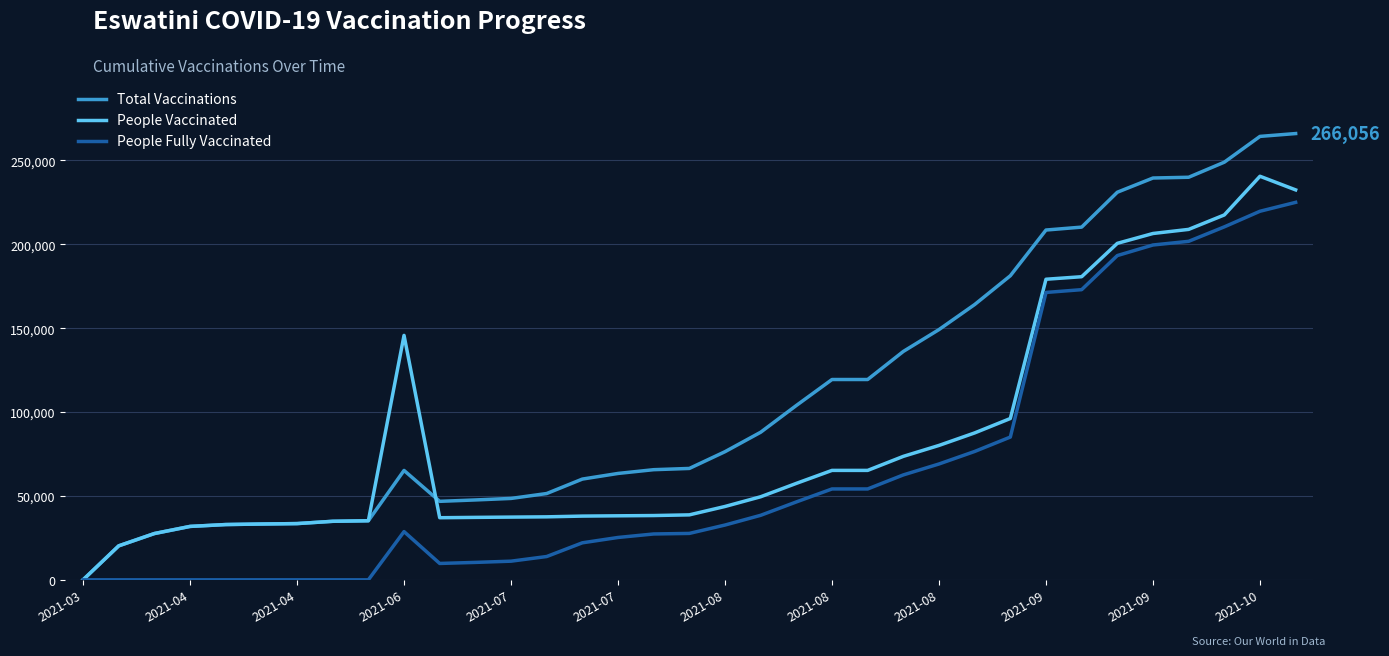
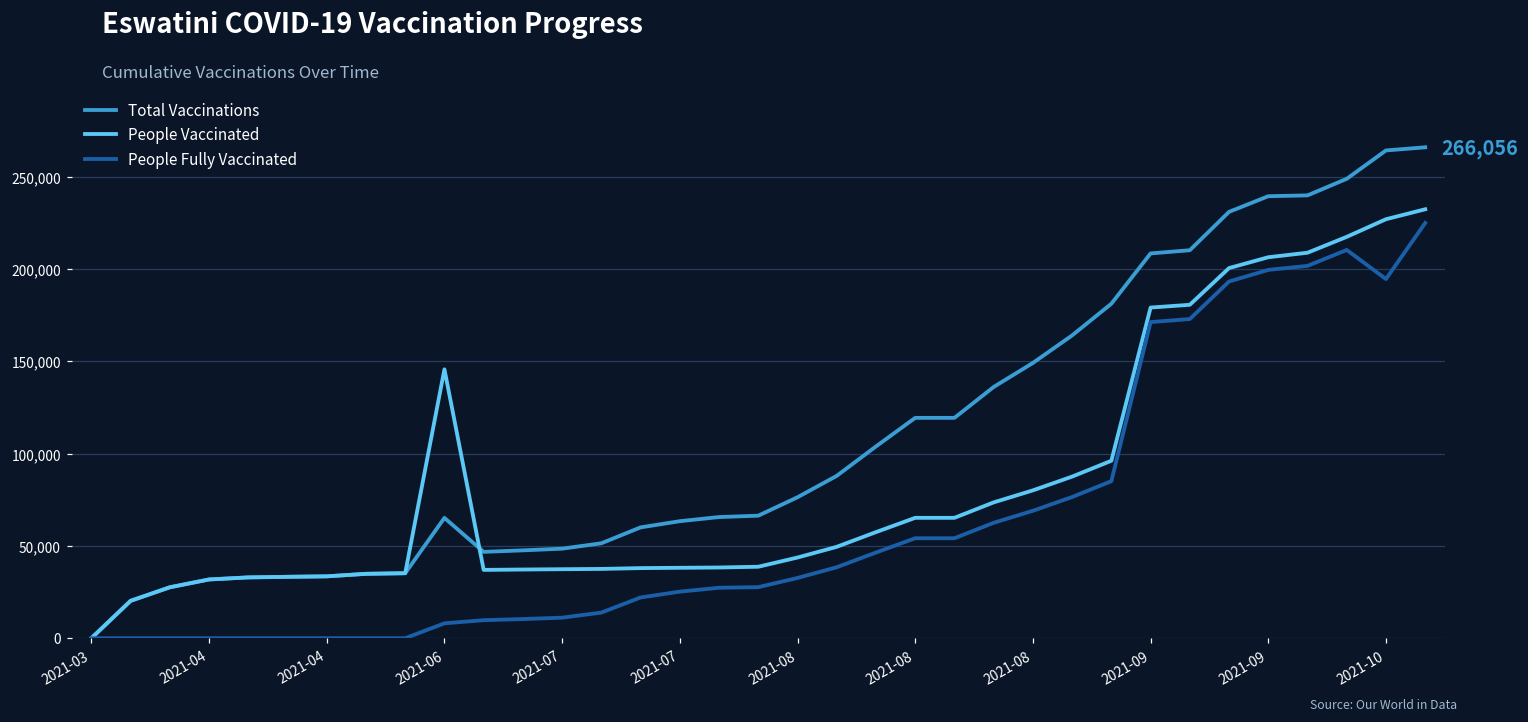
People Fully Vaccinated, 2021-06: 29,000 -> 8,000
People Vaccinated, 2021-10: 241,000 -> 227,000
People Fully Vaccinated, 2021-10: 220,000 -> 195,000
